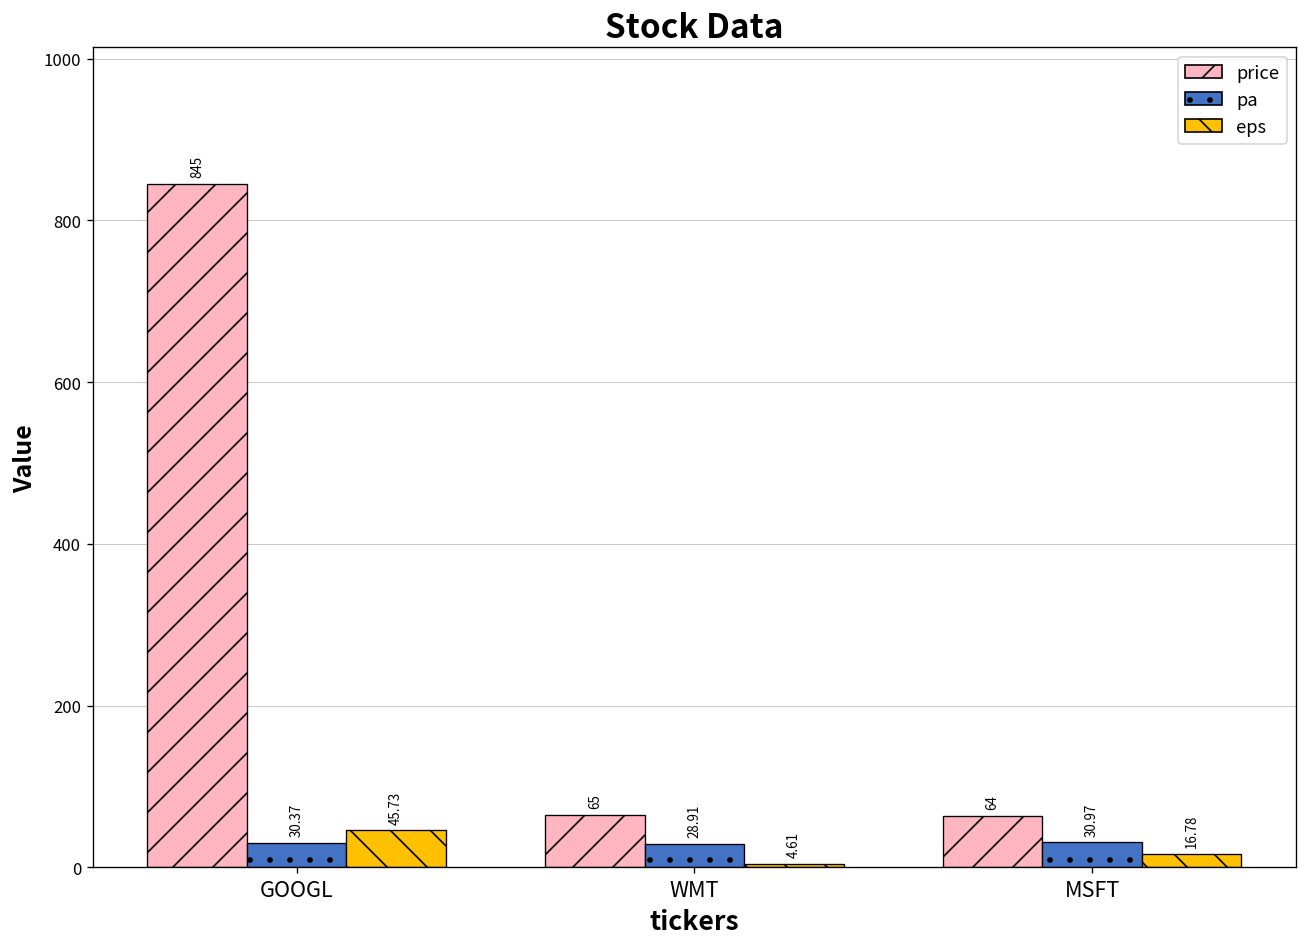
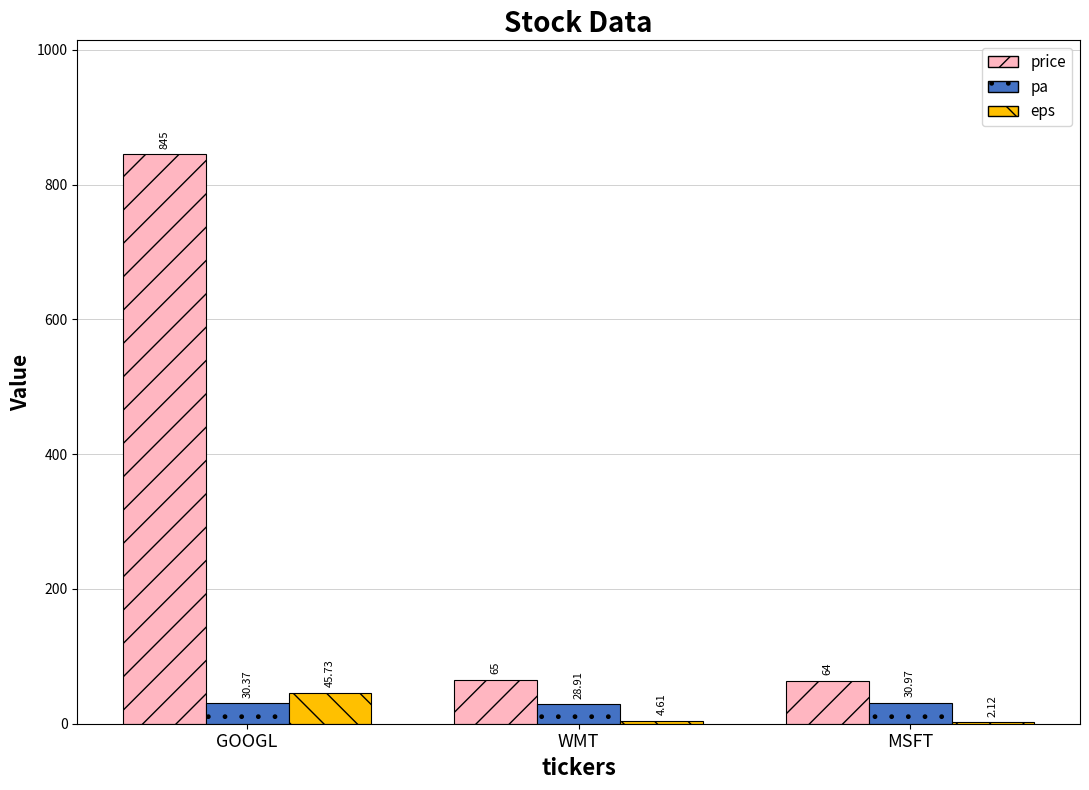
eps, MSFT: 16.78 -> 2.12
